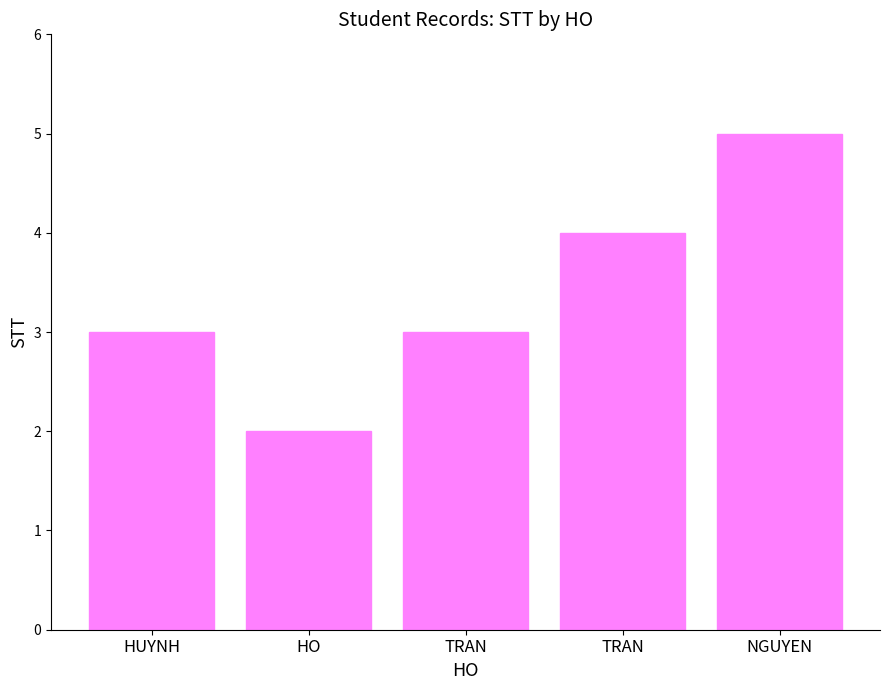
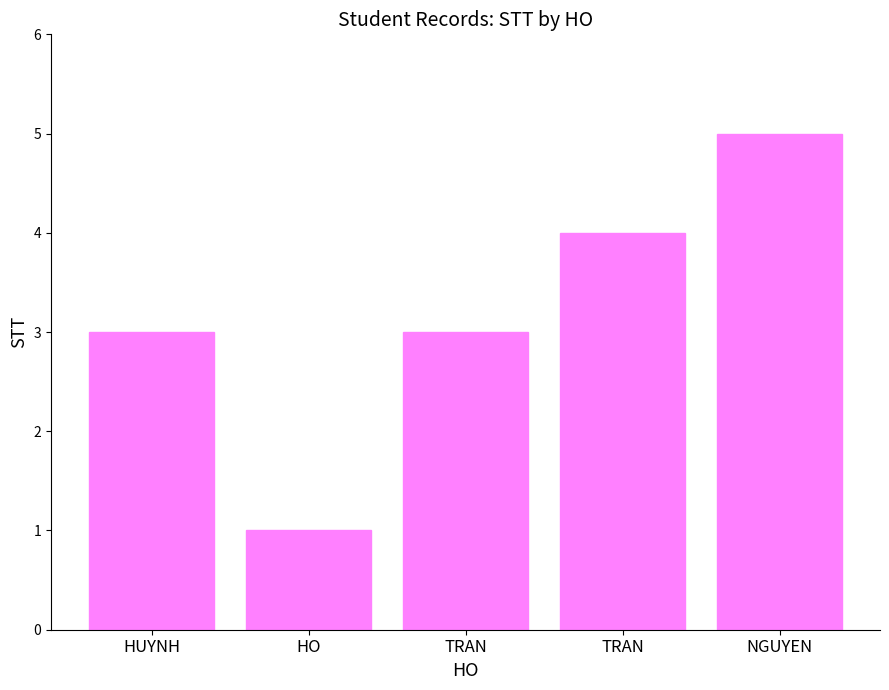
HO: 2 -> 1
